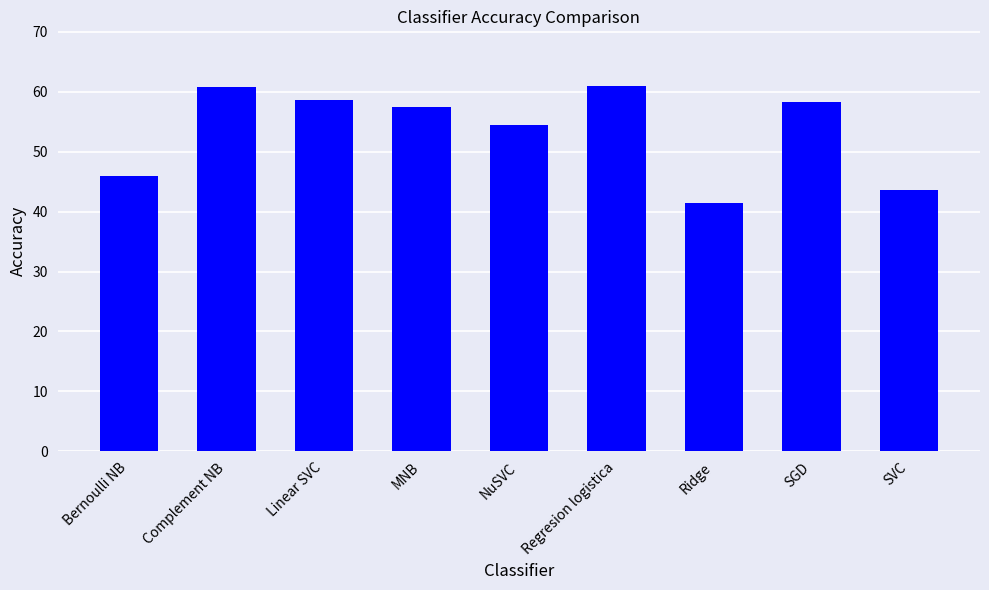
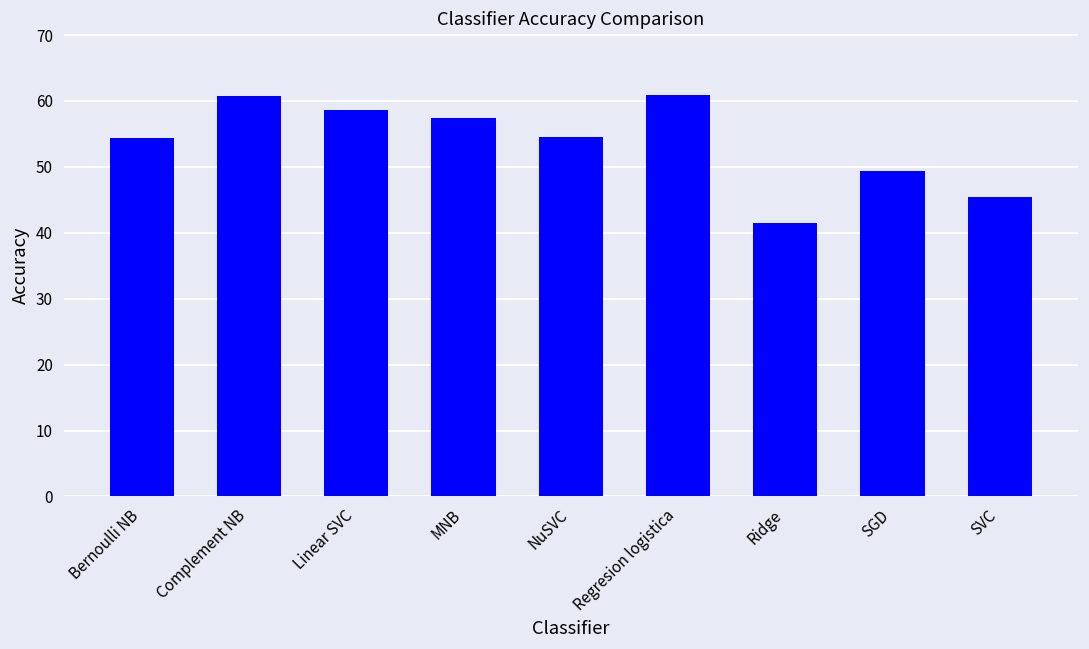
Bernoulli NB: 46 -> 54
SGD: 58 -> 49
SVC: 44 -> 45
